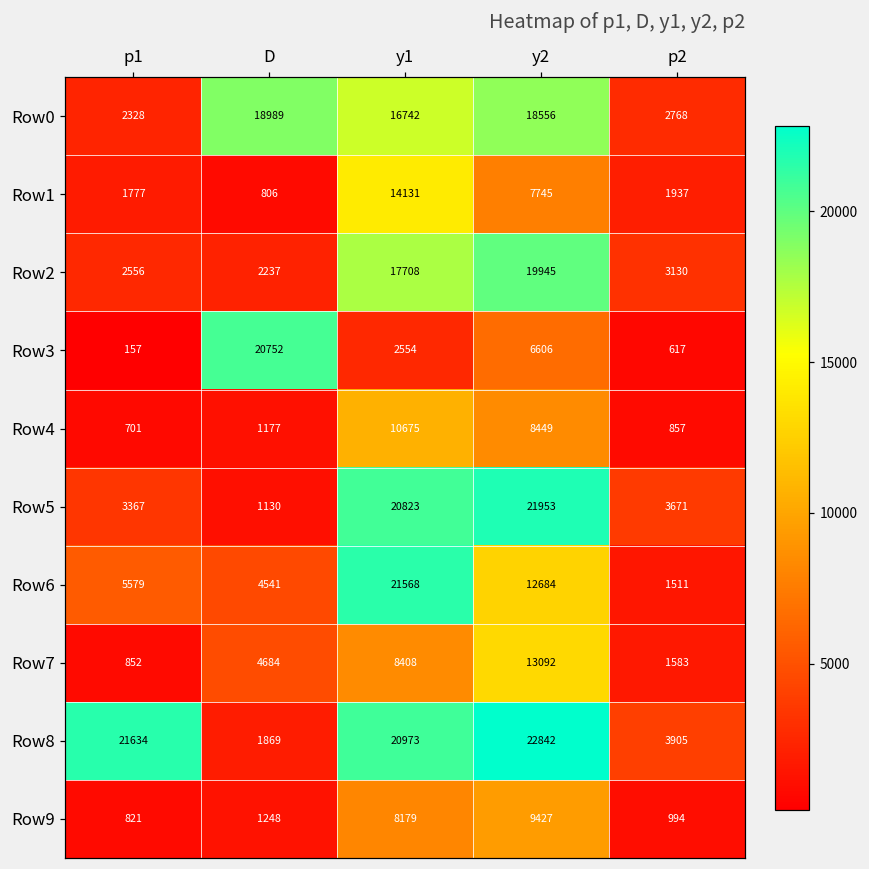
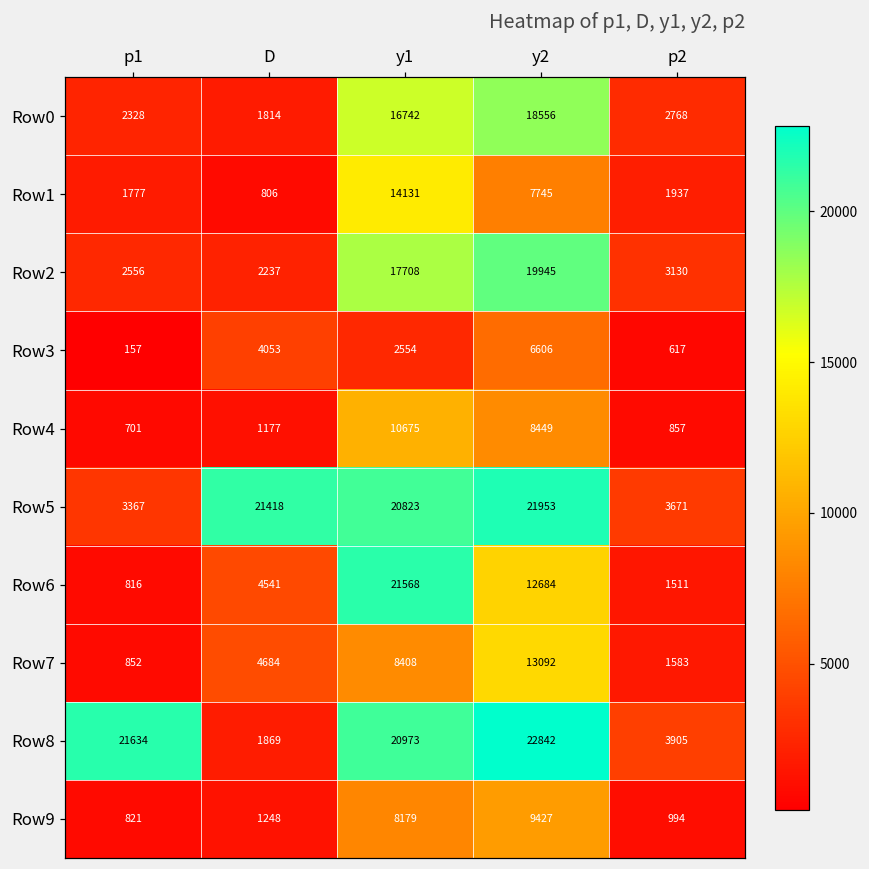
Row0, D: 18989 -> 1814
Row3, D: 20752 -> 4053
Row5, D: 1130 -> 21418
Row6, p1: 5579 -> 816
